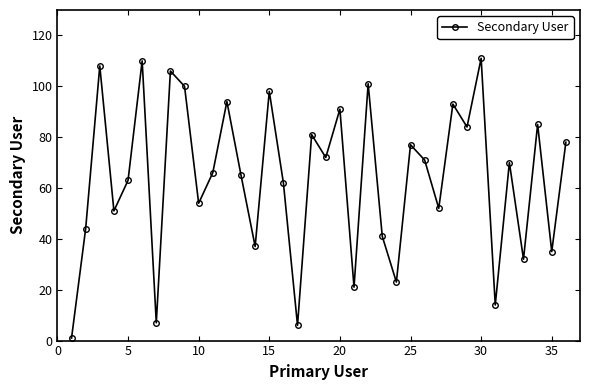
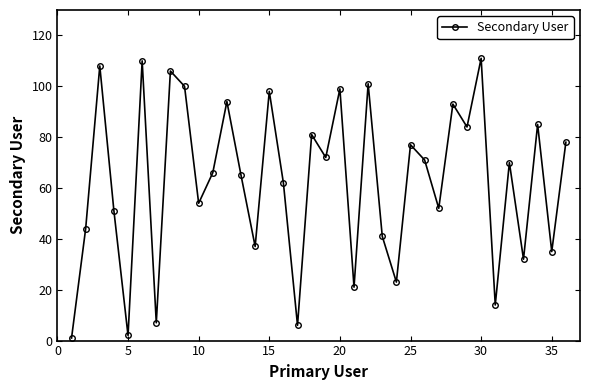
5: 63 -> 2
20: 91 -> 99
